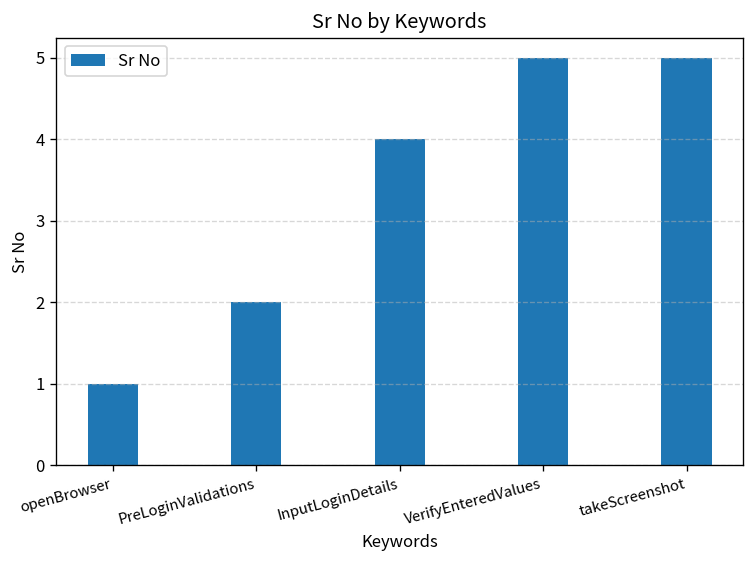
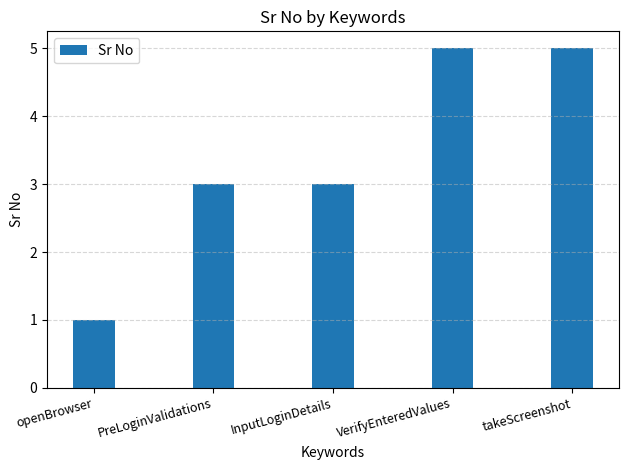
PreLoginValidations: 2 -> 3
InputLoginDetails: 4 -> 3
